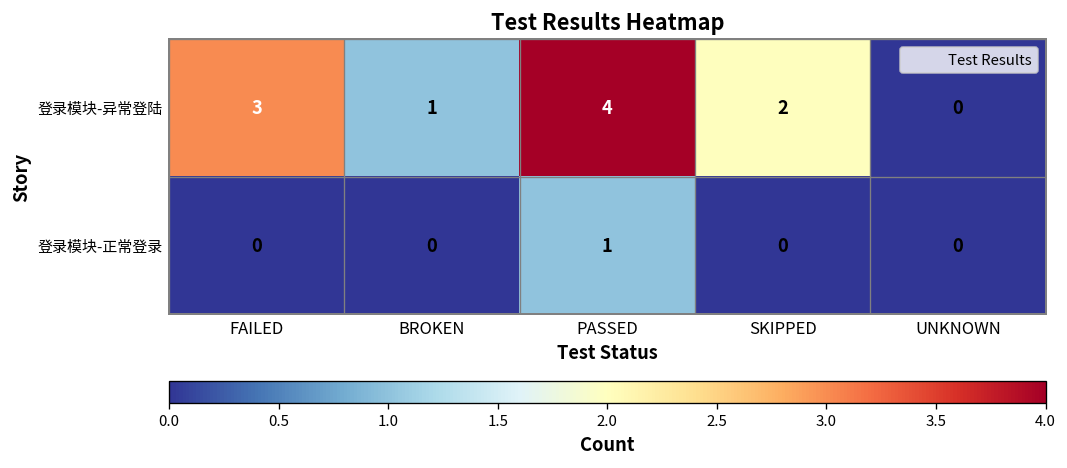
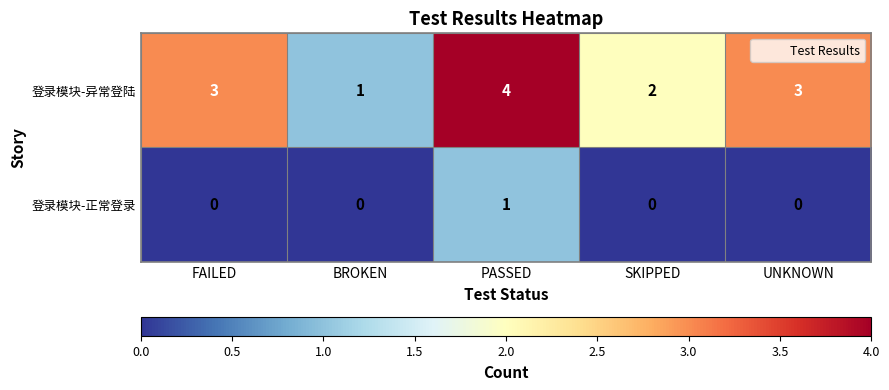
登录模块-异常登陆, UNKNOWN: 0 -> 3
